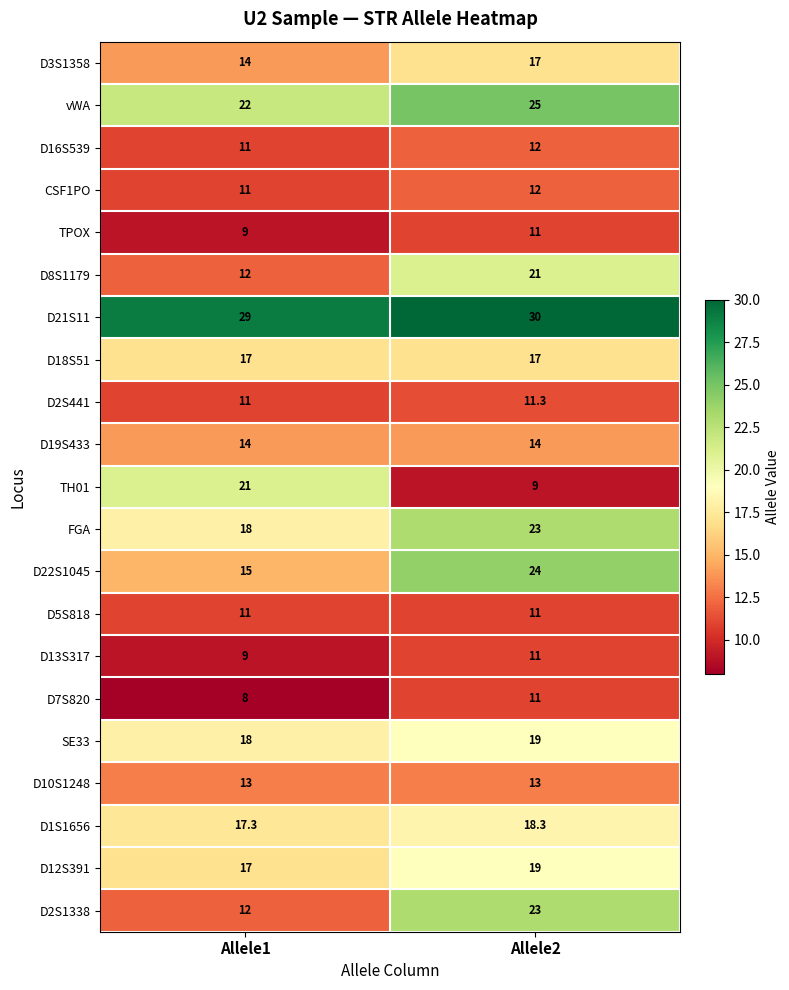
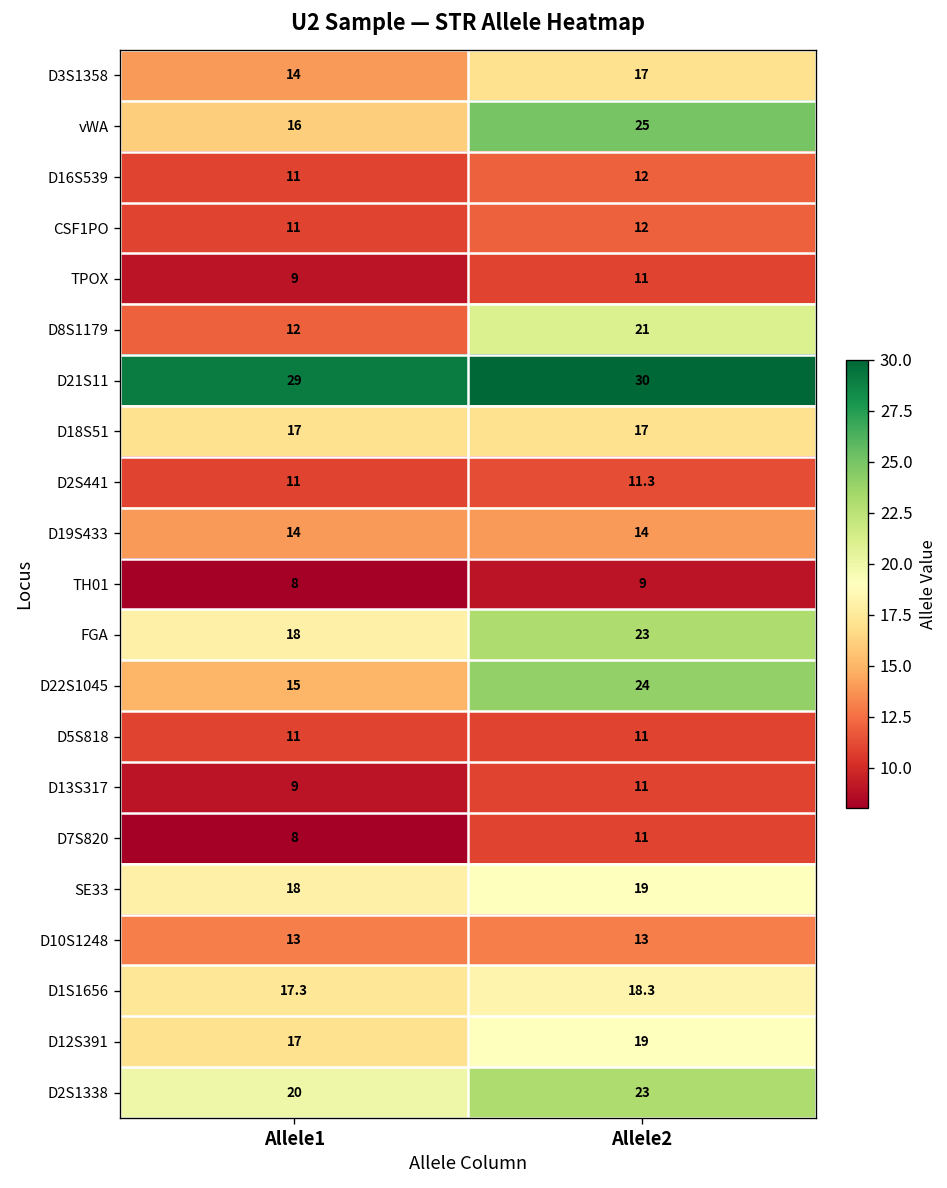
vWA, Allele1: 22 -> 16
TH01, Allele1: 21 -> 8
D2S1338, Allele1: 12 -> 20
